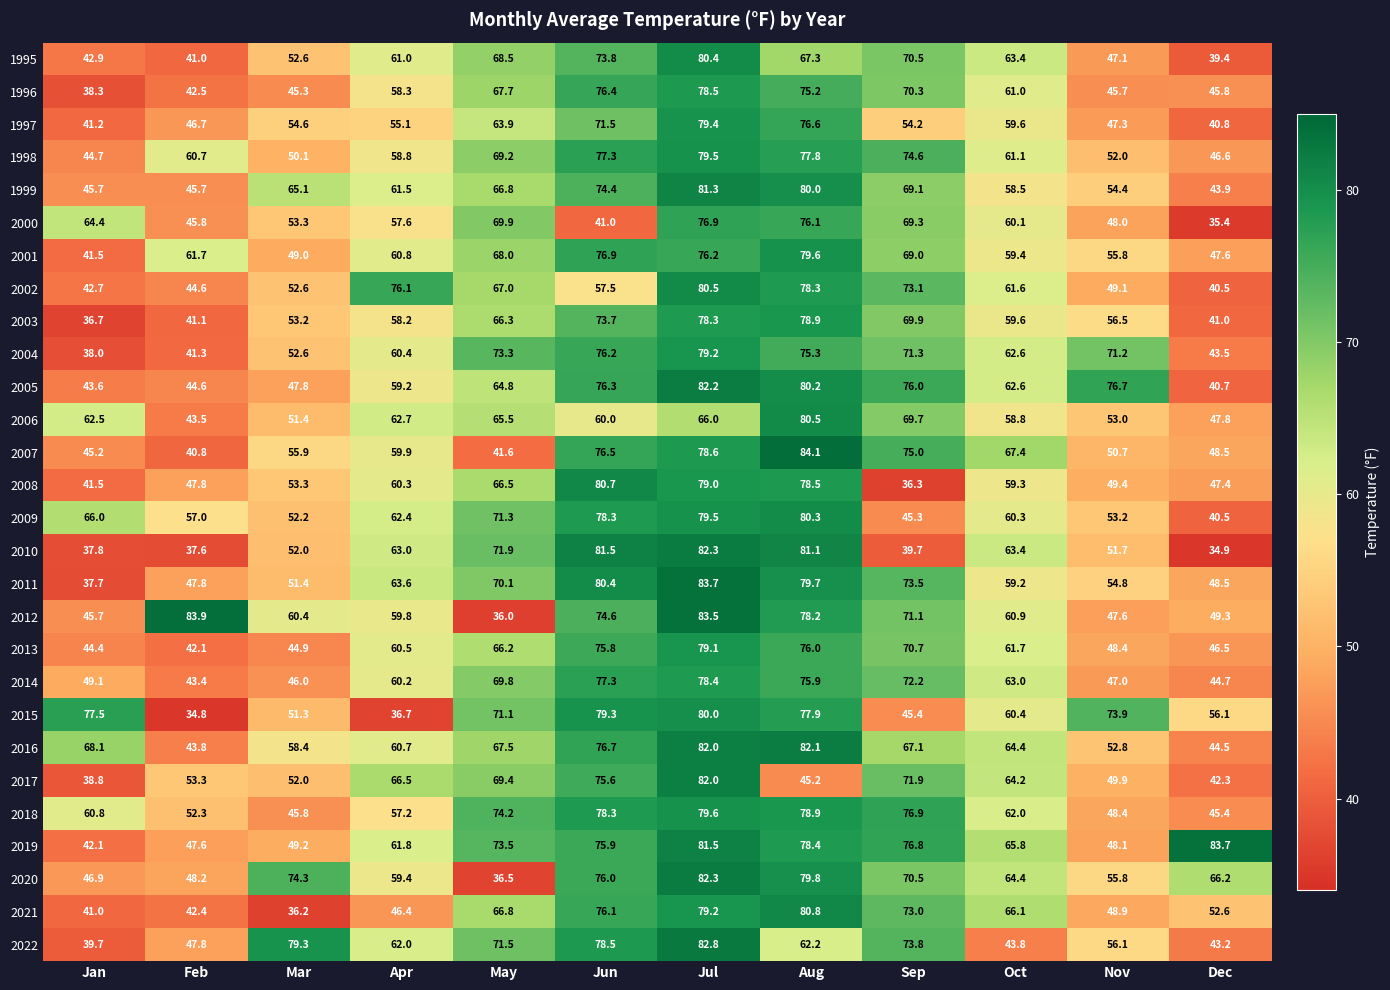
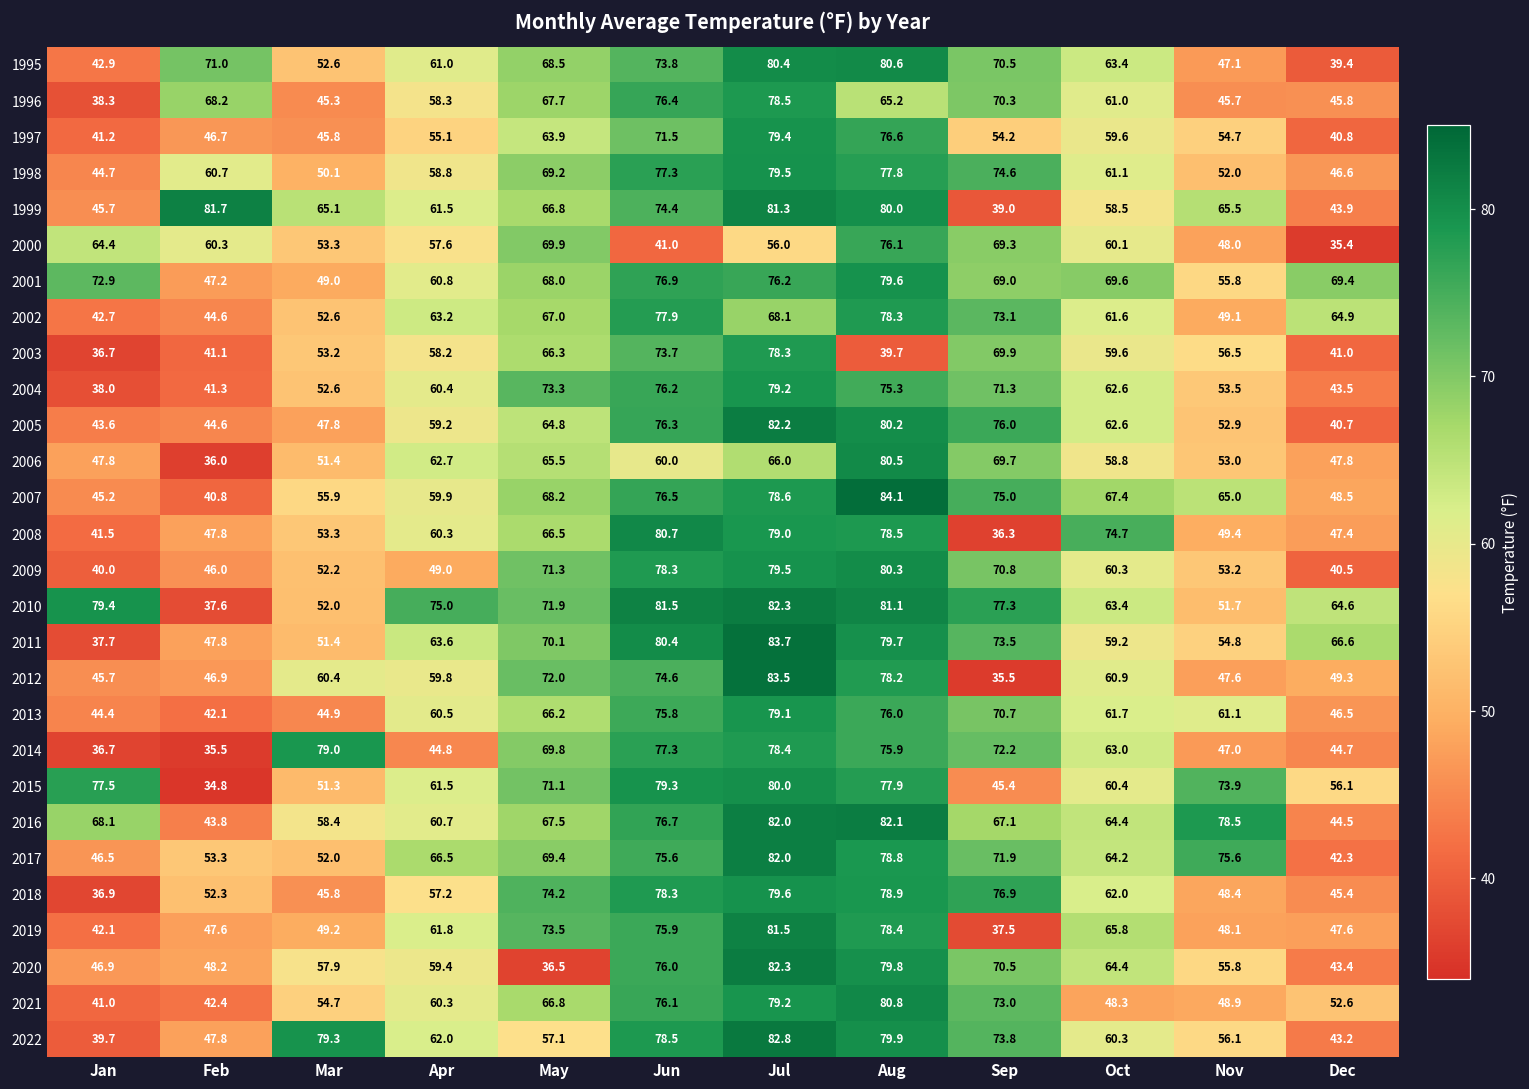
1995, Feb: 41.0 -> 71.0
1995, Aug: 67.3 -> 80.6
1996, Feb: 42.5 -> 68.2
1996, Aug: 75.2 -> 65.2
1997, Mar: 54.6 -> 45.8
1997, Nov: 47.3 -> 54.7
1999, Feb: 45.7 -> 81.7
1999, Sep: 69.1 -> 39.0
1999, Nov: 54.4 -> 65.5
2000, Feb: 45.8 -> 60.3
2000, Jul: 76.9 -> 56.0
2001, Jan: 41.5 -> 72.9
2001, Feb: 61.7 -> 47.2
2001, Oct: 59.4 -> 69.6
2001, Dec: 47.6 -> 69.4
2002, Apr: 76.1 -> 63.2
2002, Jun: 57.5 -> 77.9
2002, Jul: 80.5 -> 68.1
2002, Dec: 40.5 -> 64.9
2003, Aug: 78.9 -> 39.7
2004, Nov: 71.2 -> 53.5
2005, Nov: 76.7 -> 52.9
2006, Jan: 62.5 -> 47.8
2006, Feb: 43.5 -> 36.0
2007, May: 41.6 -> 68.2
2007, Nov: 50.7 -> 65.0
2008, Oct: 59.3 -> 74.7
2009, Jan: 66.0 -> 40.0
2009, Feb: 57.0 -> 46.0
2009, Apr: 62.4 -> 49.0
2009, Sep: 45.3 -> 70.8
2010, Jan: 37.8 -> 79.4
2010, Apr: 63.0 -> 75.0
2010, Sep: 39.7 -> 77.3
2010, Dec: 34.9 -> 64.6
2011, Dec: 48.5 -> 66.6
2012, Feb: 83.9 -> 46.9
2012, May: 36.0 -> 72.0
2012, Sep: 71.1 -> 35.5
2013, Nov: 48.4 -> 61.1
2014, Jan: 49.1 -> 36.7
2014, Feb: 43.4 -> 35.5
2014, Mar: 46.0 -> 79.0
2014, Apr: 60.2 -> 44.8
2015, Apr: 36.7 -> 61.5
2016, Nov: 52.8 -> 78.5
2017, Jan: 38.8 -> 46.5
2017, Aug: 45.2 -> 78.8
2017, Nov: 49.9 -> 75.6
2018, Jan: 60.8 -> 36.9
2019, Sep: 76.8 -> 37.5
2019, Dec: 83.7 -> 47.6
2020, Mar: 74.3 -> 57.9
2020, Dec: 66.2 -> 43.4
2021, Mar: 36.2 -> 54.7
2021, Apr: 46.4 -> 60.3
2021, Oct: 66.1 -> 48.3
2022, May: 71.5 -> 57.1
2022, Aug: 62.2 -> 79.9
2022, Oct: 43.8 -> 60.3
